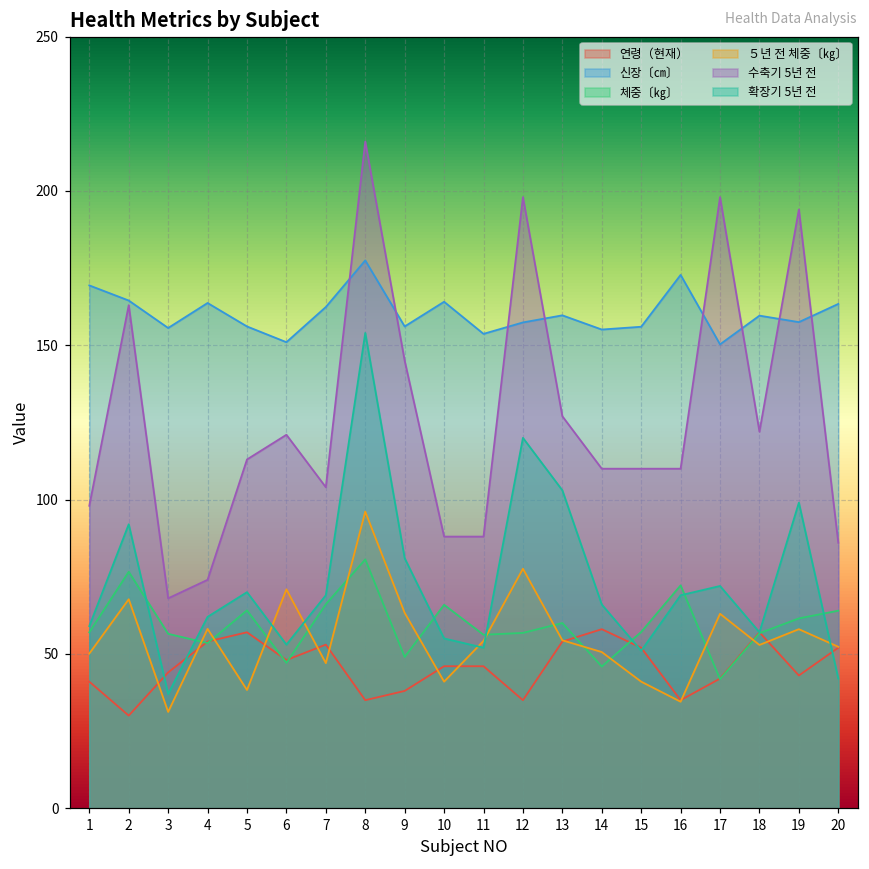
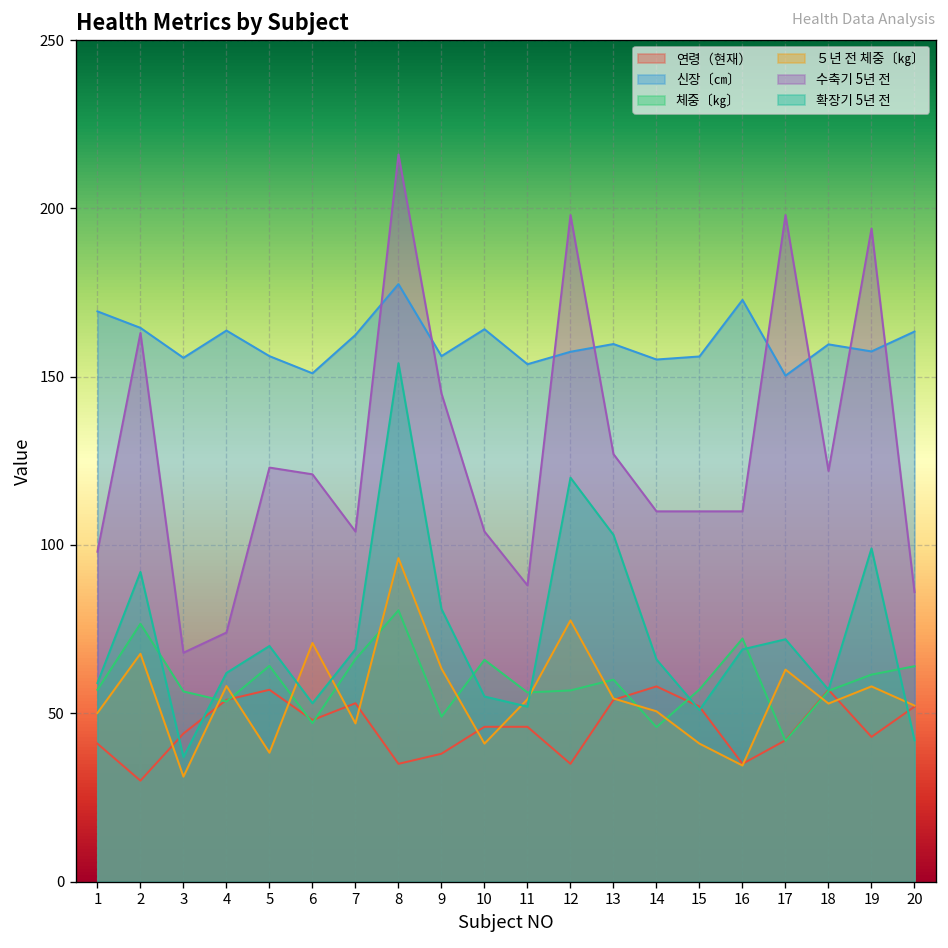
수축기 5년 전, 5: 113 -> 123
수축기 5년 전, 10: 88 -> 104
